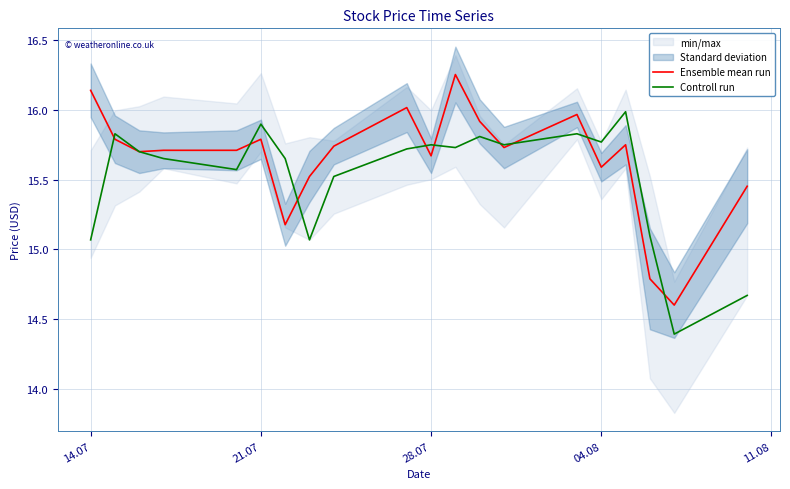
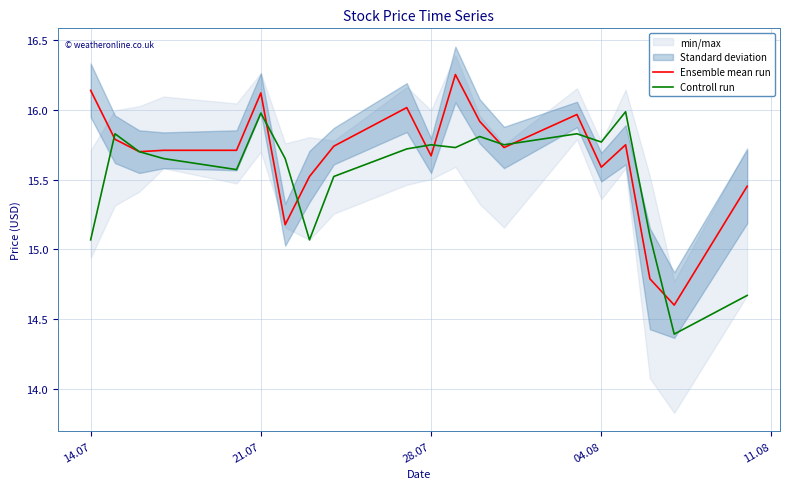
Ensemble mean run, 21.07: 15.79 -> 16.12
Controll run, 21.07: 15.90 -> 15.98
